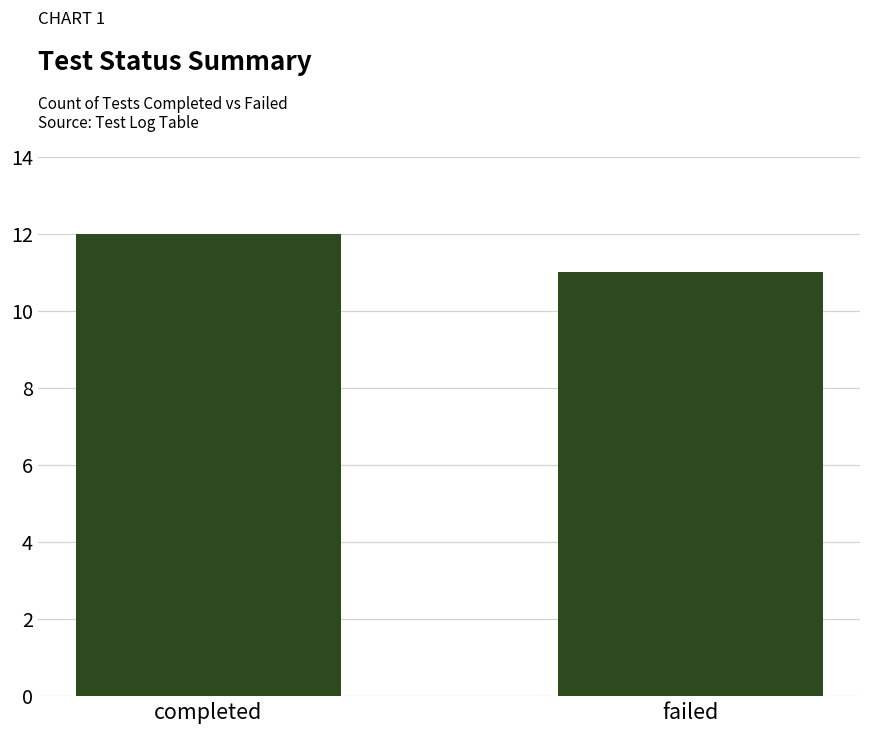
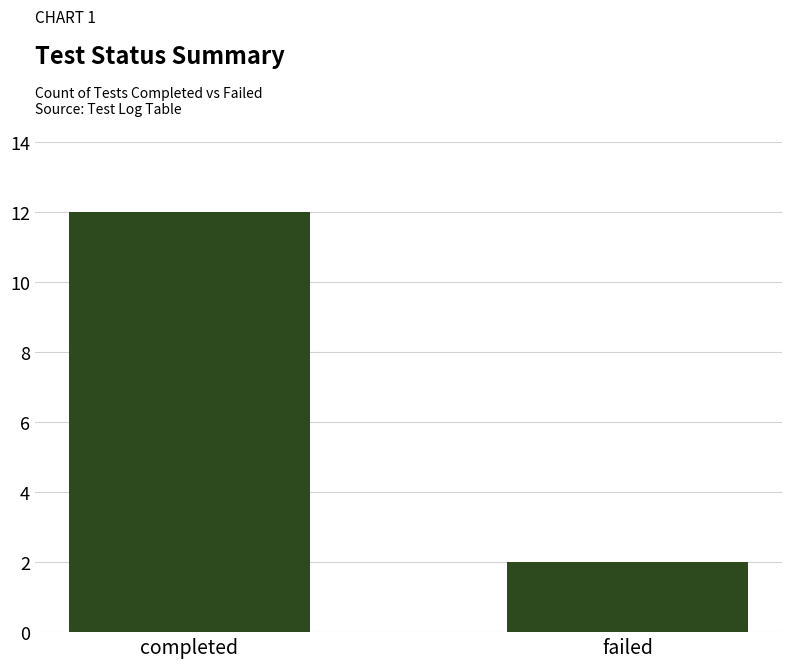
failed: 11 -> 2
